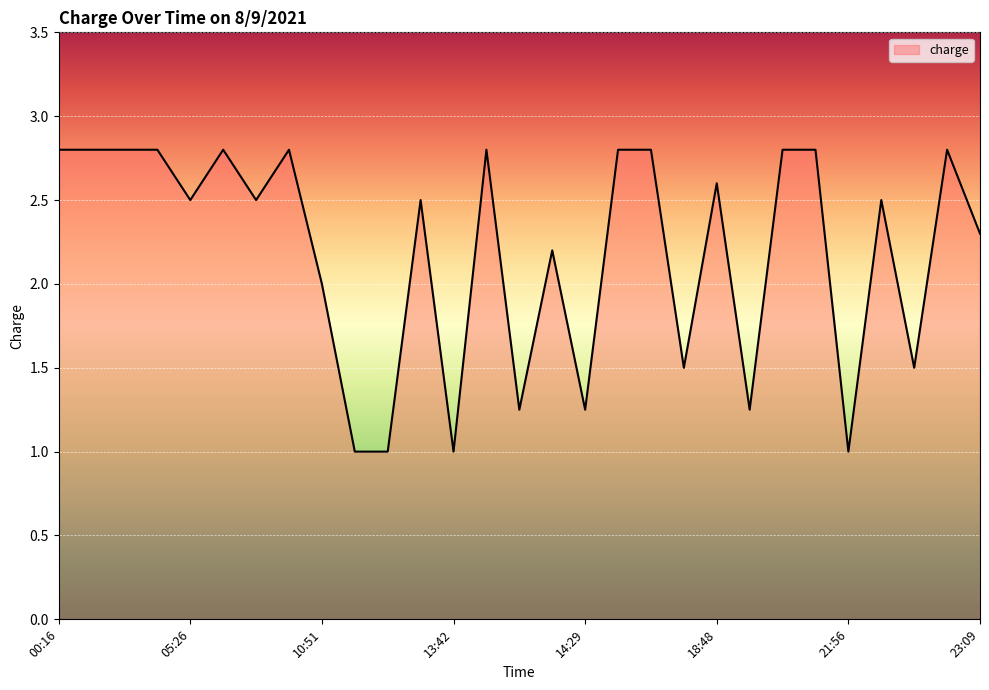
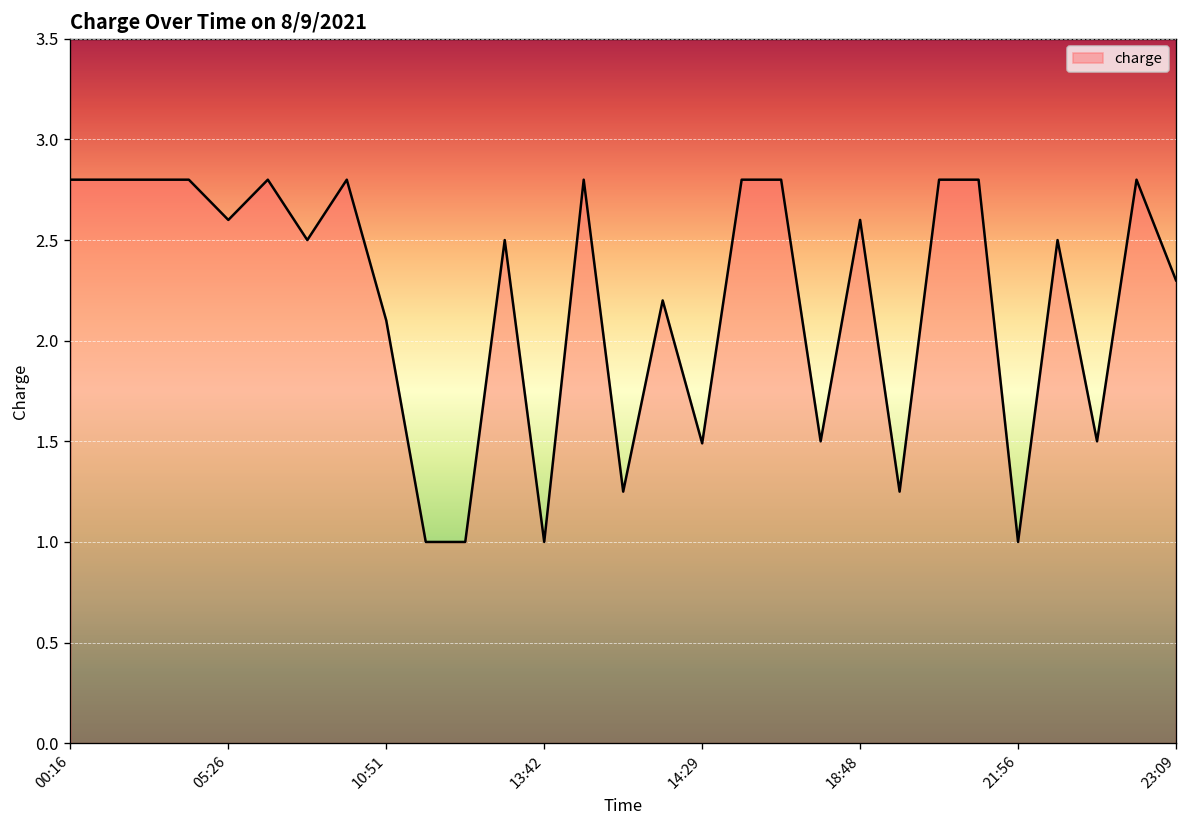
05:26: 2.5 -> 2.6
10:51: 2.0 -> 2.1
14:29: 1.25 -> 1.49
